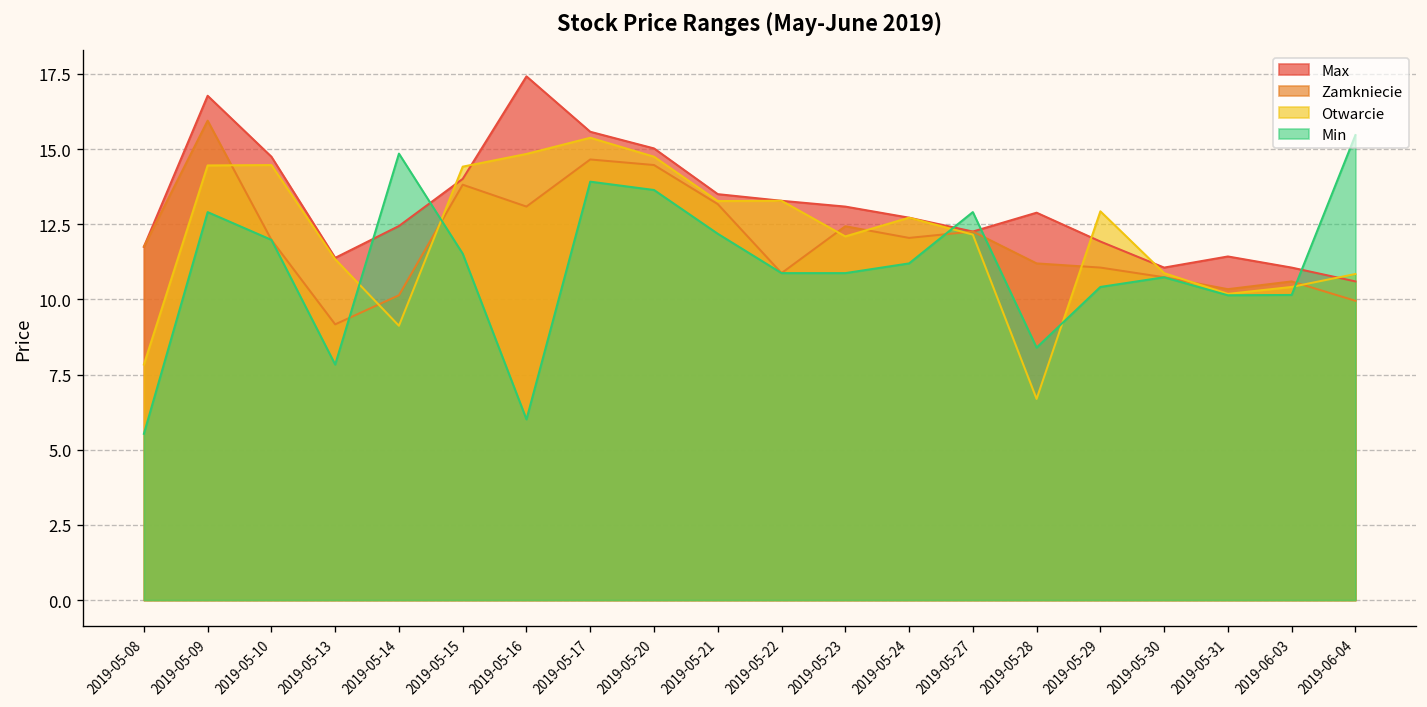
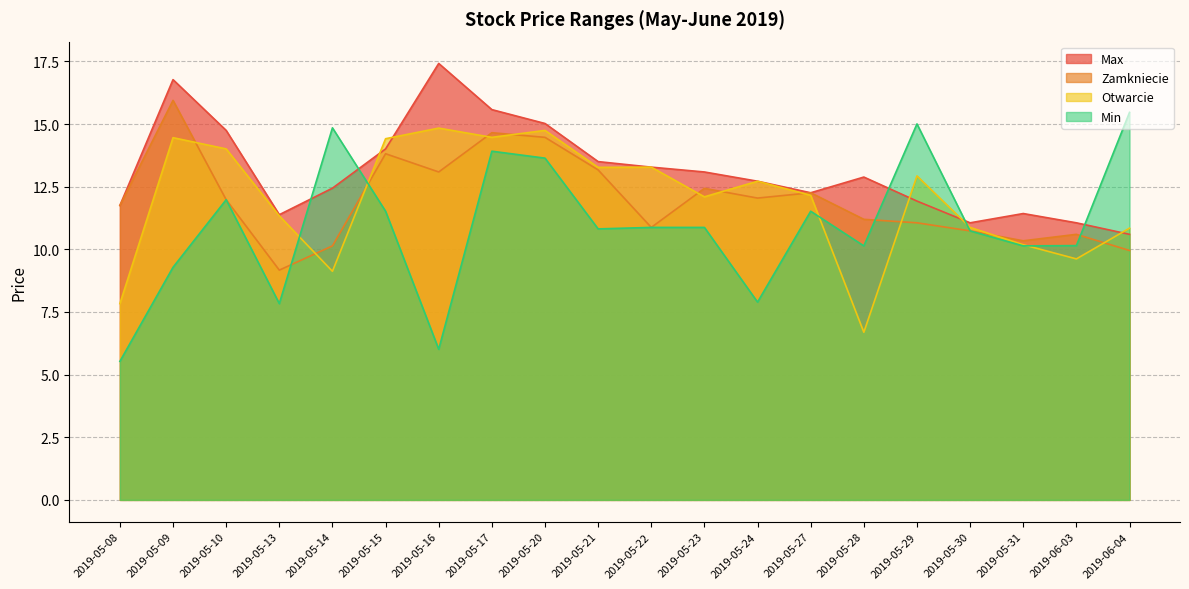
Min, 2019-05-09: 12.9 -> 9.3
Otwarcie, 2019-05-10: 14.5 -> 14.0
Otwarcie, 2019-05-17: 15.4 -> 14.5
Min, 2019-05-21: 12.2 -> 10.8
Min, 2019-05-24: 11.2 -> 7.9
Min, 2019-05-27: 12.9 -> 11.5
Min, 2019-05-28: 8.4 -> 10.1
Min, 2019-05-29: 10.4 -> 15.0
Otwarcie, 2019-06-03: 10.4 -> 9.6
